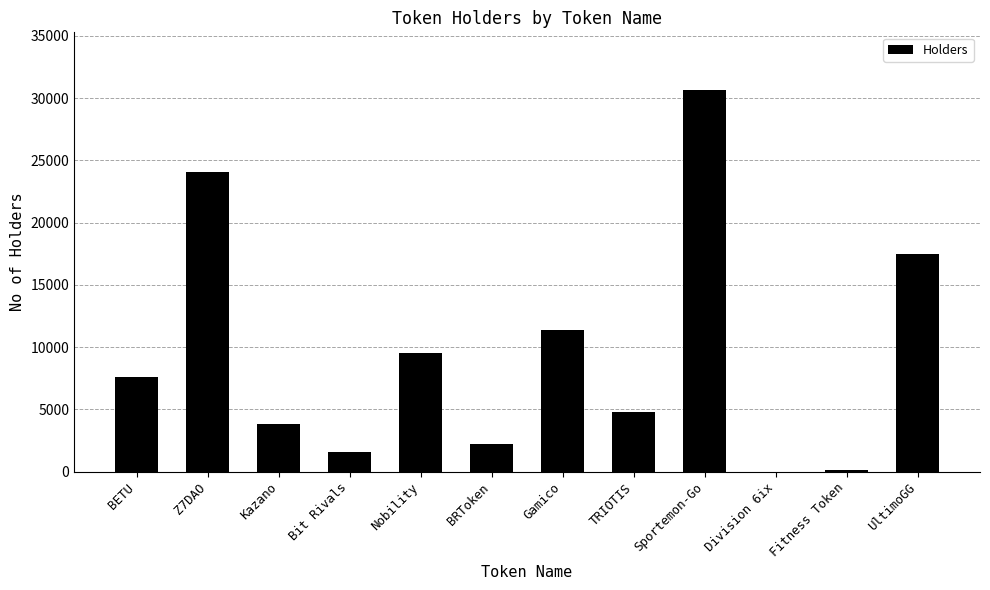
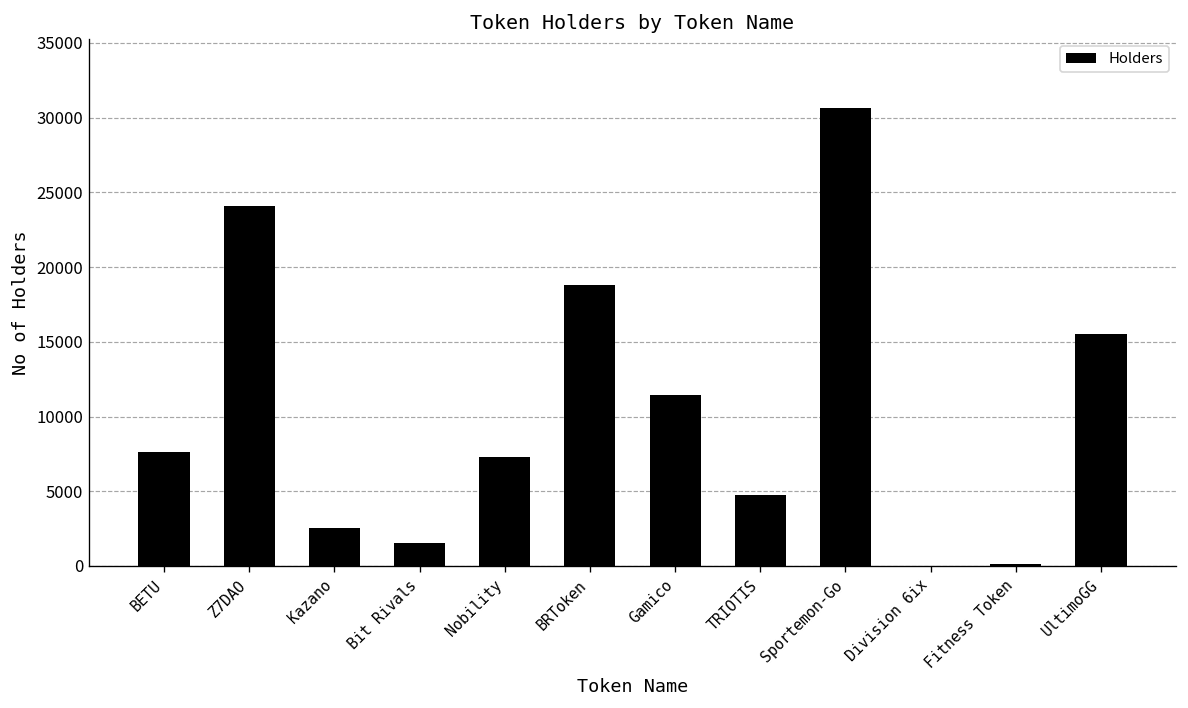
Kazano: 3800 -> 2500
Nobility: 9600 -> 7300
BRToken: 2300 -> 18800
UltimoGG: 17400 -> 15500
